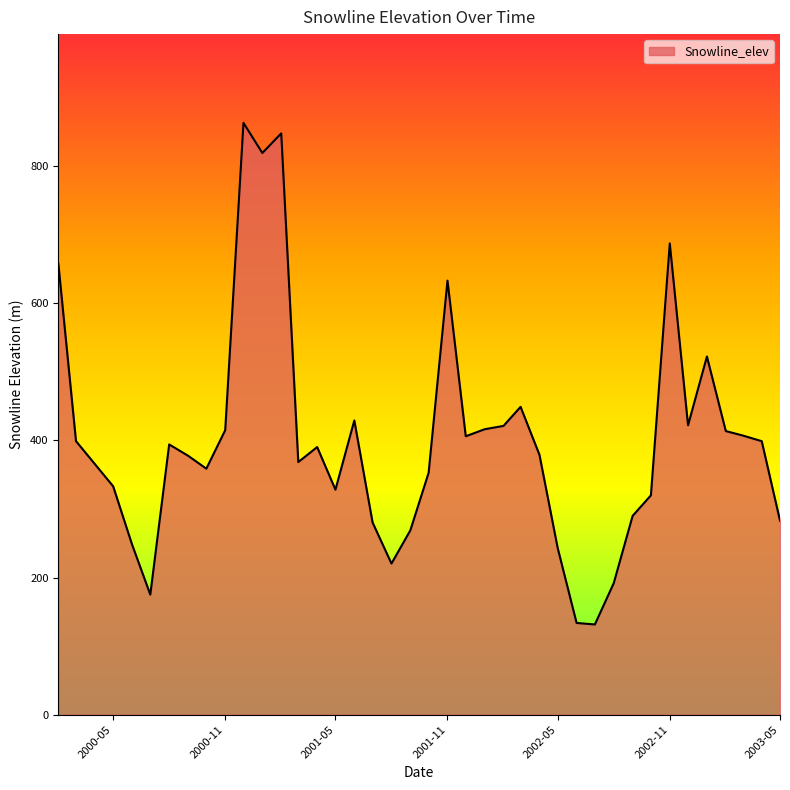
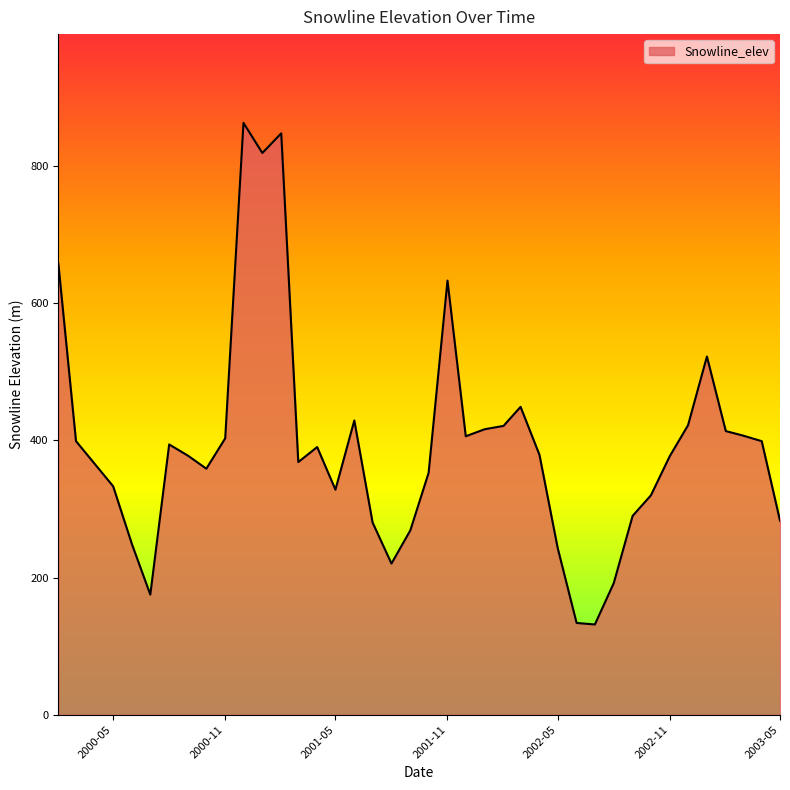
2000-11: 410 -> 400
2002-11: 690 -> 380
